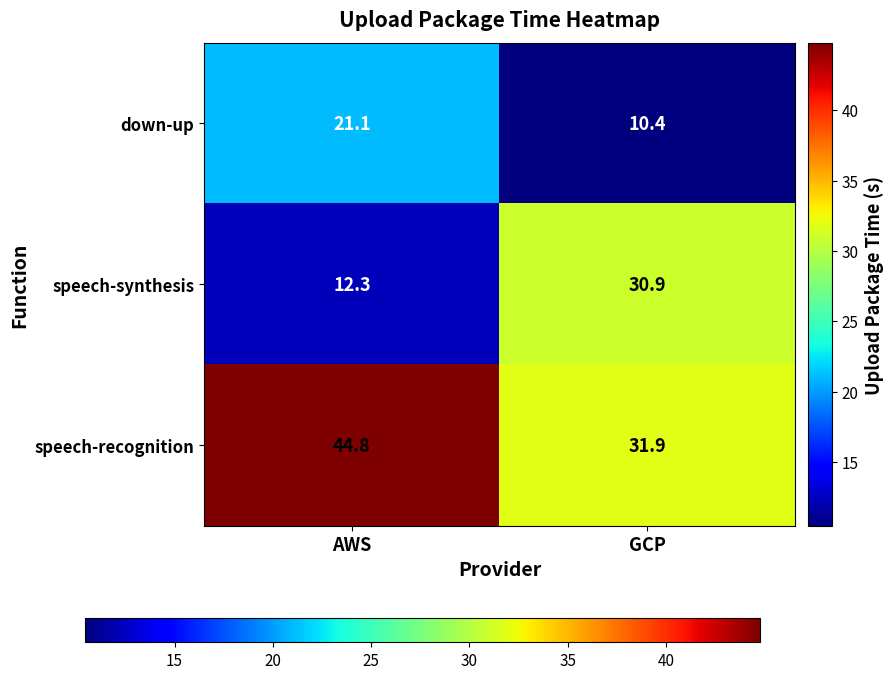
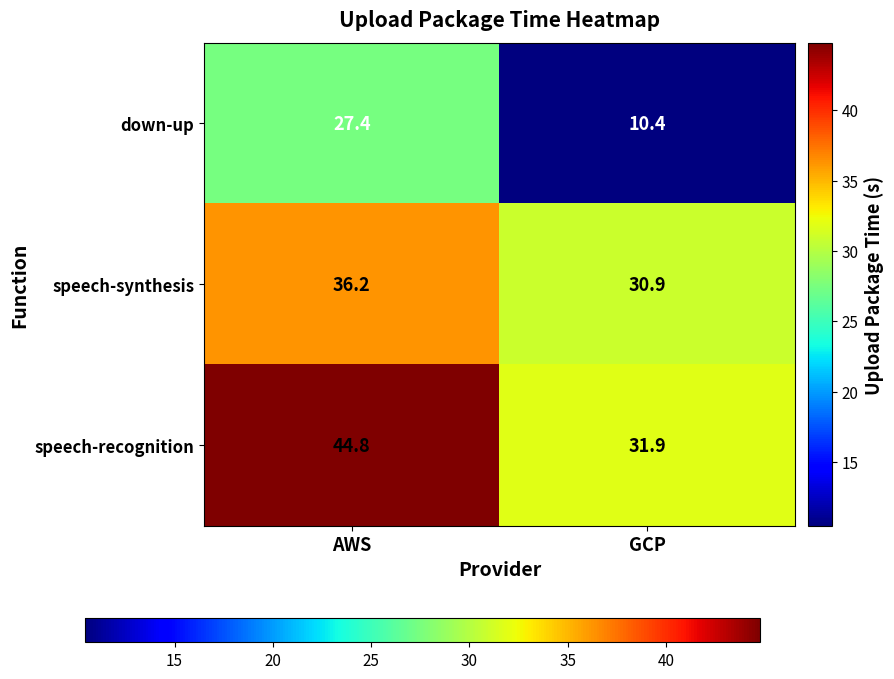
down-up, AWS: 21.1 -> 27.4
speech-synthesis, AWS: 12.3 -> 36.2
